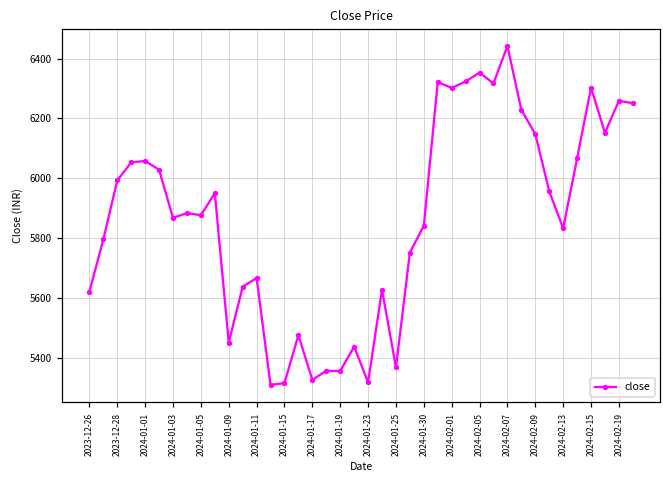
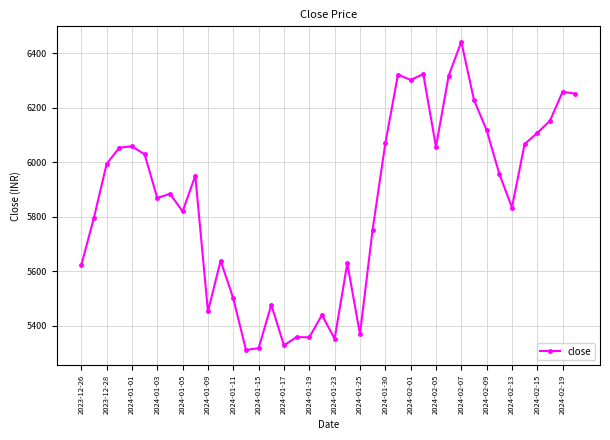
2024-01-05: 5880 -> 5820
2024-01-11: 5670 -> 5500
2024-01-23: 5320 -> 5350
2024-01-30: 5840 -> 6070
2024-02-05: 6350 -> 6060
2024-02-09: 6150 -> 6120
2024-02-15: 6300 -> 6110
